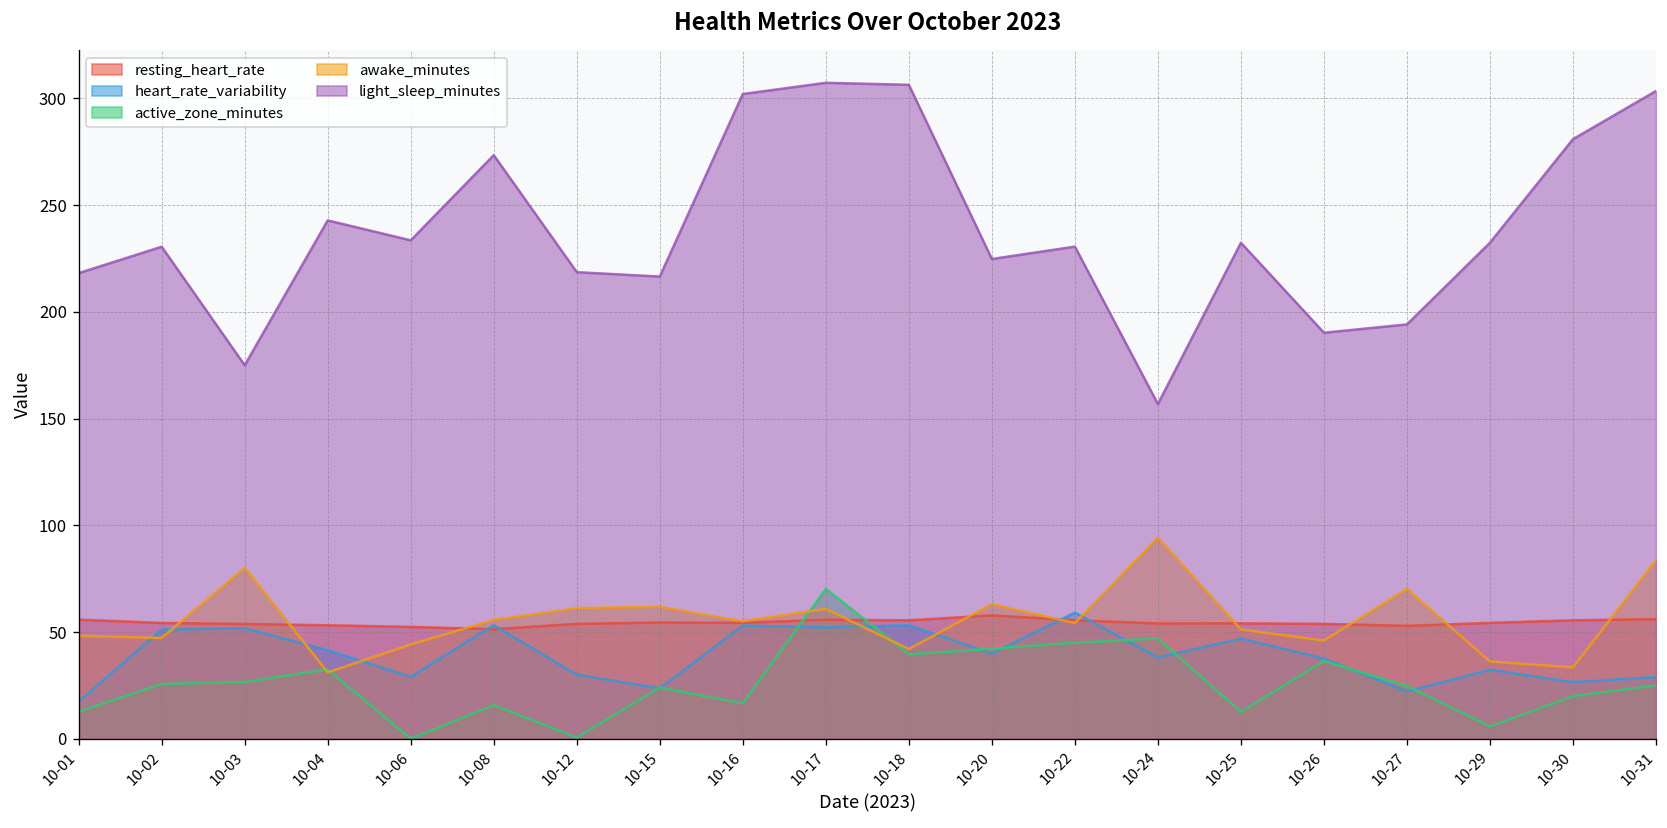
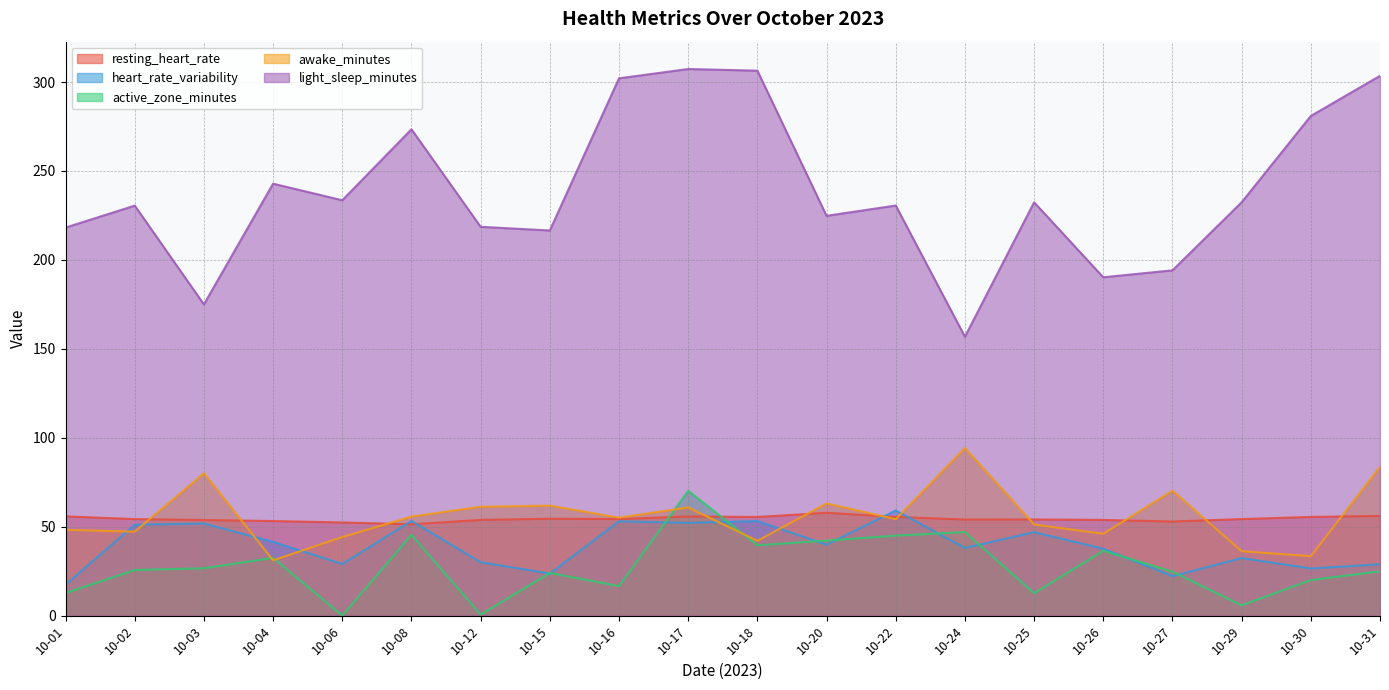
active_zone_minutes, 10-08: 16 -> 45
